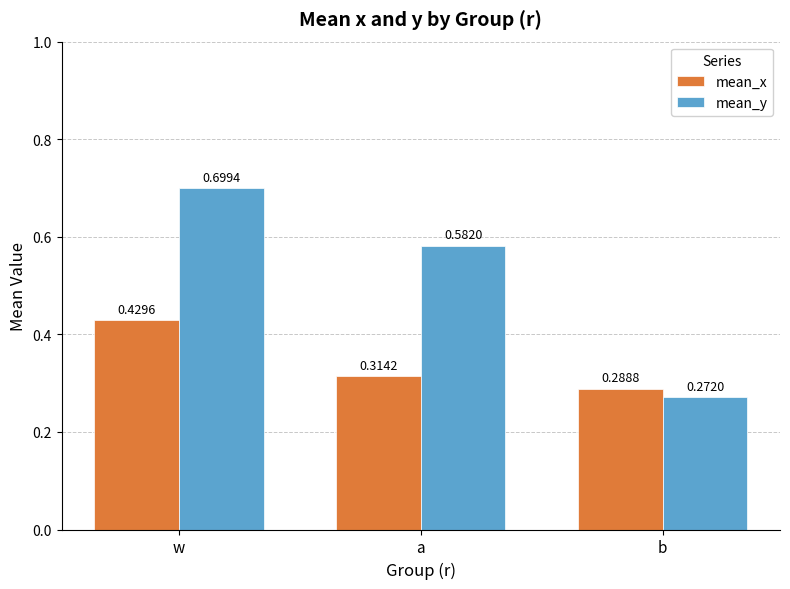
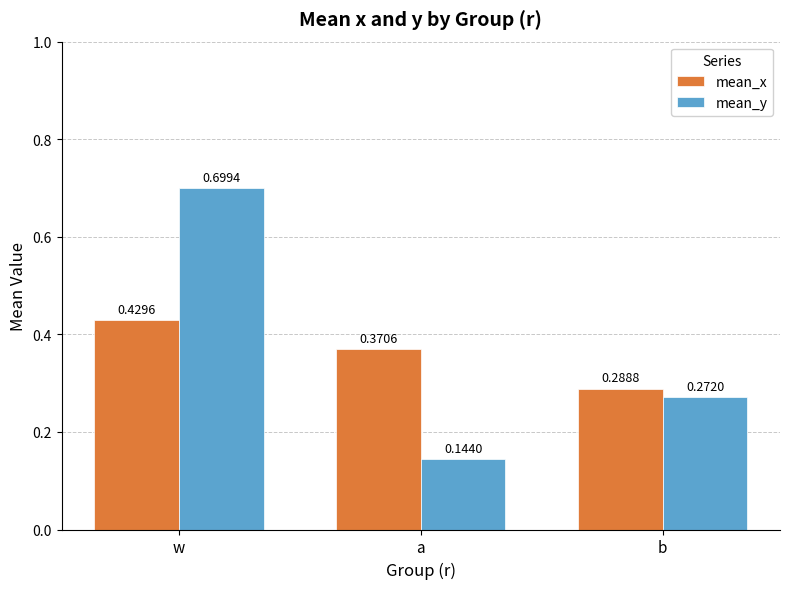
mean_x, a: 0.3142 -> 0.3706
mean_y, a: 0.5820 -> 0.1440
